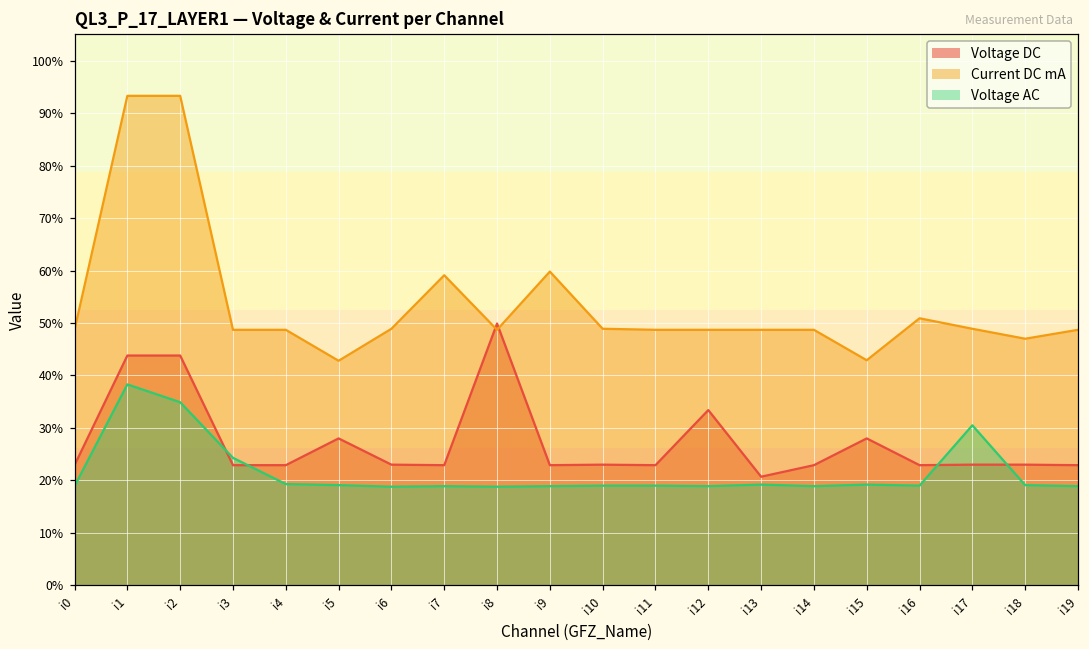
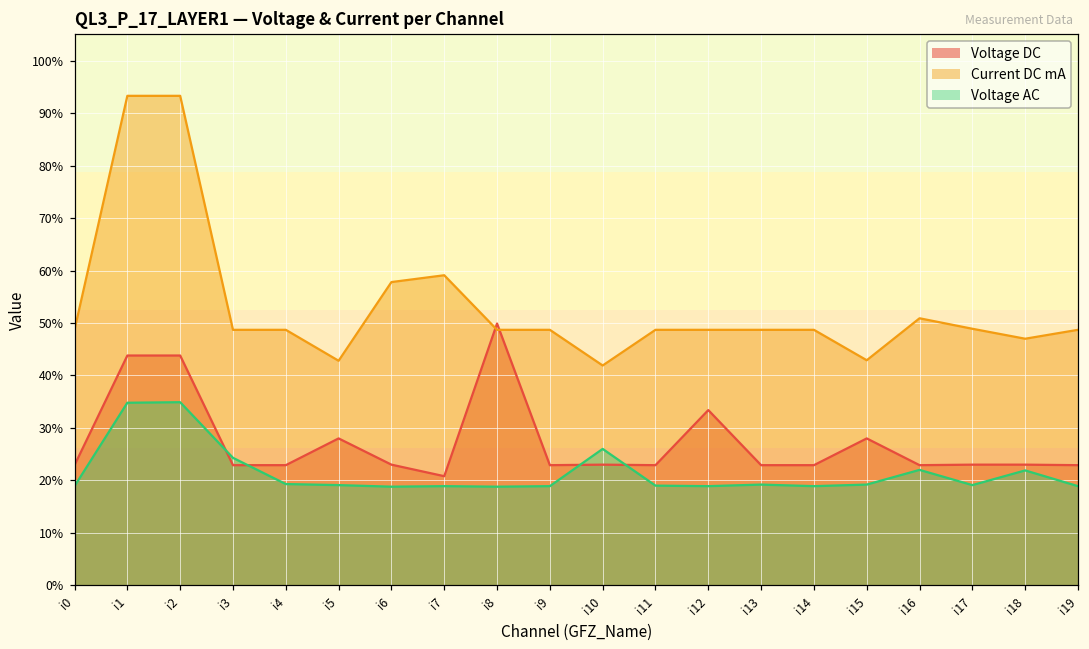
Voltage AC, i1: 38% -> 35%
Current DC mA, i6: 49% -> 58%
Voltage DC, i7: 23% -> 21%
Current DC mA, i9: 60% -> 49%
Current DC mA, i10: 49% -> 42%
Voltage AC, i10: 19% -> 26%
Voltage DC, i13: 21% -> 23%
Voltage AC, i16: 19% -> 22%
Voltage AC, i17: 31% -> 19%
Voltage AC, i18: 19% -> 22%
